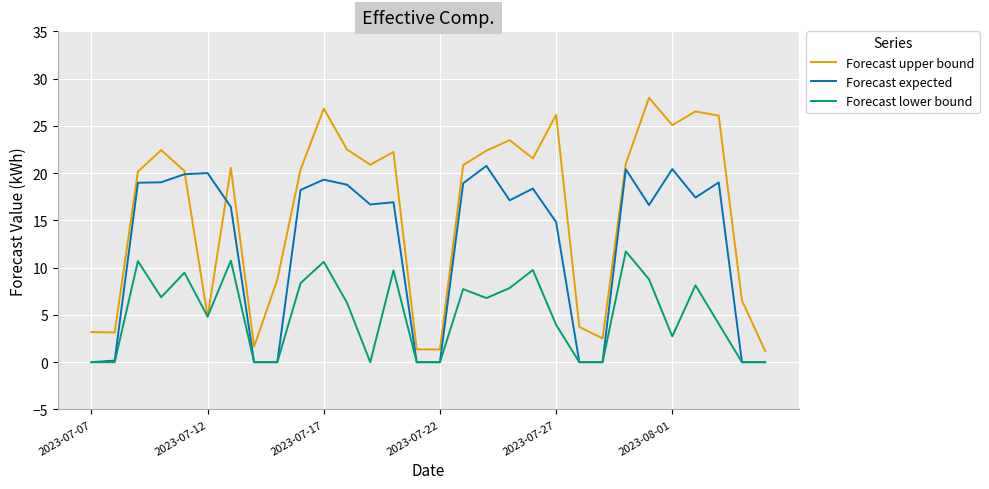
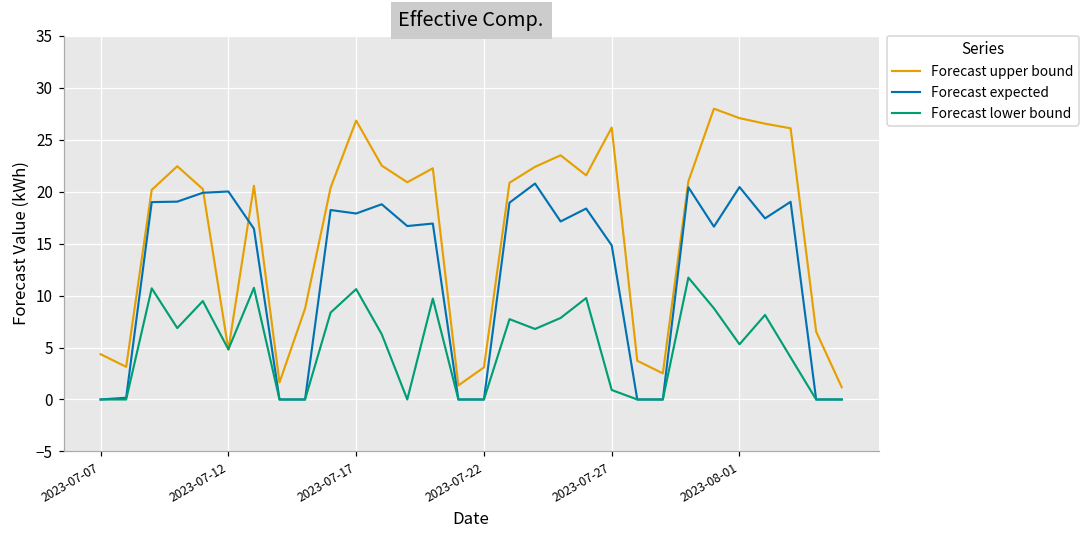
Forecast upper bound, 2023-07-07: 3 -> 4
Forecast expected, 2023-07-17: 19 -> 18
Forecast upper bound, 2023-07-22: 1 -> 3
Forecast lower bound, 2023-07-27: 4 -> 1
Forecast upper bound, 2023-08-01: 25 -> 27
Forecast lower bound, 2023-08-01: 3 -> 5
